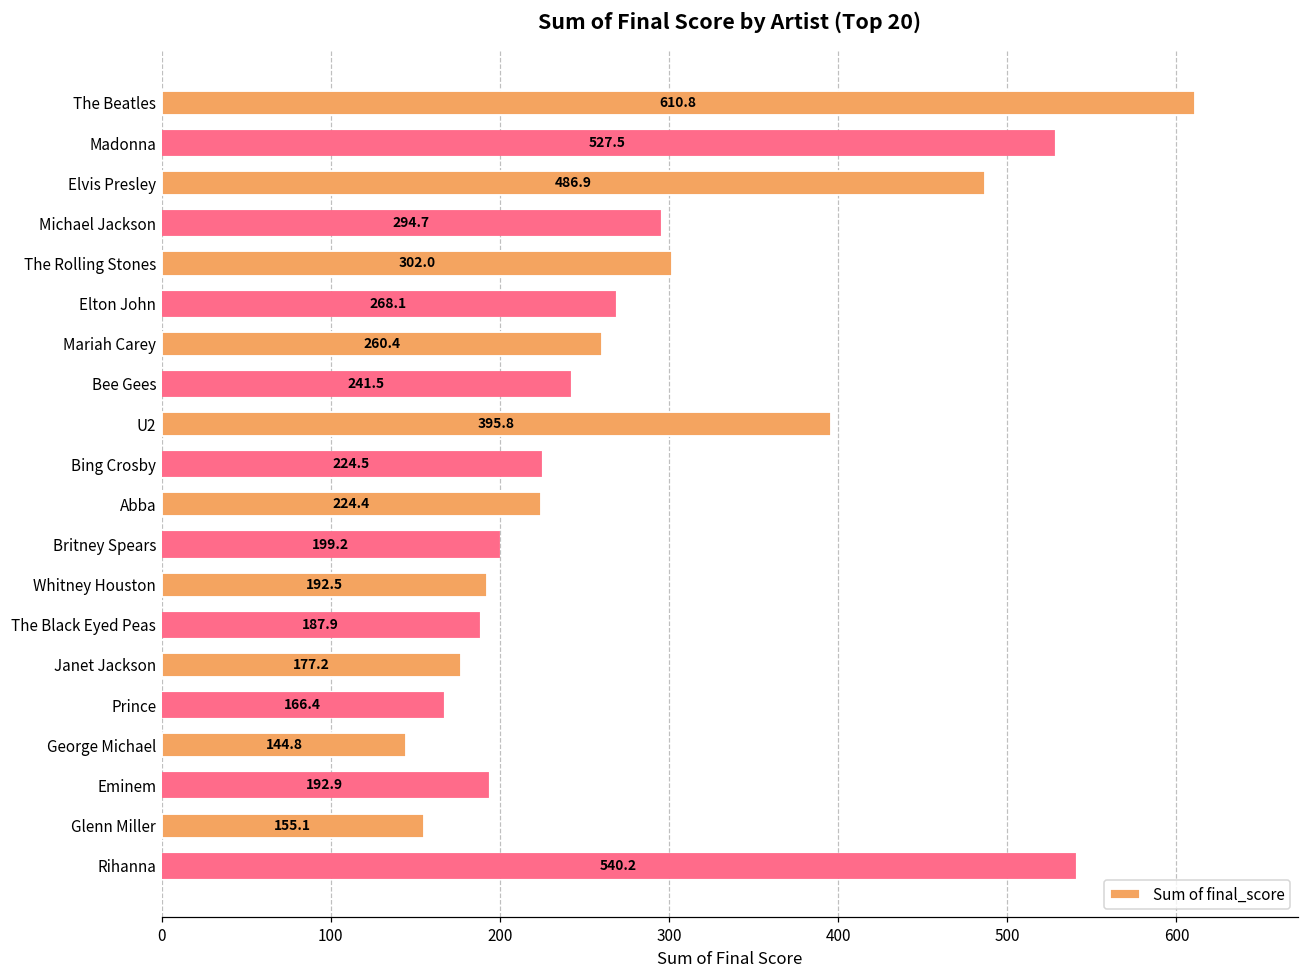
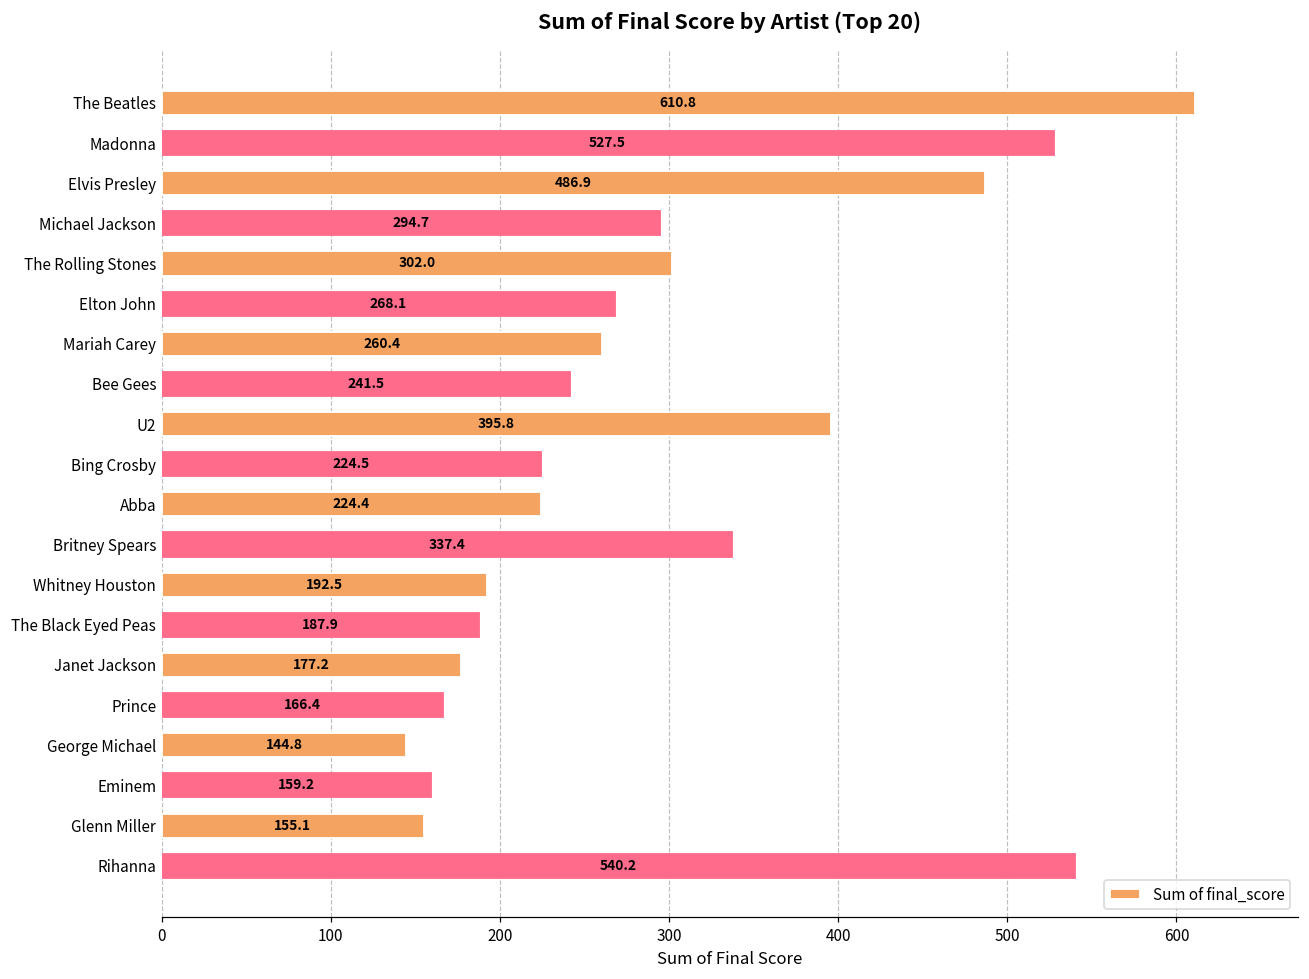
Britney Spears: 199.2 -> 337.4
Eminem: 192.9 -> 159.2
